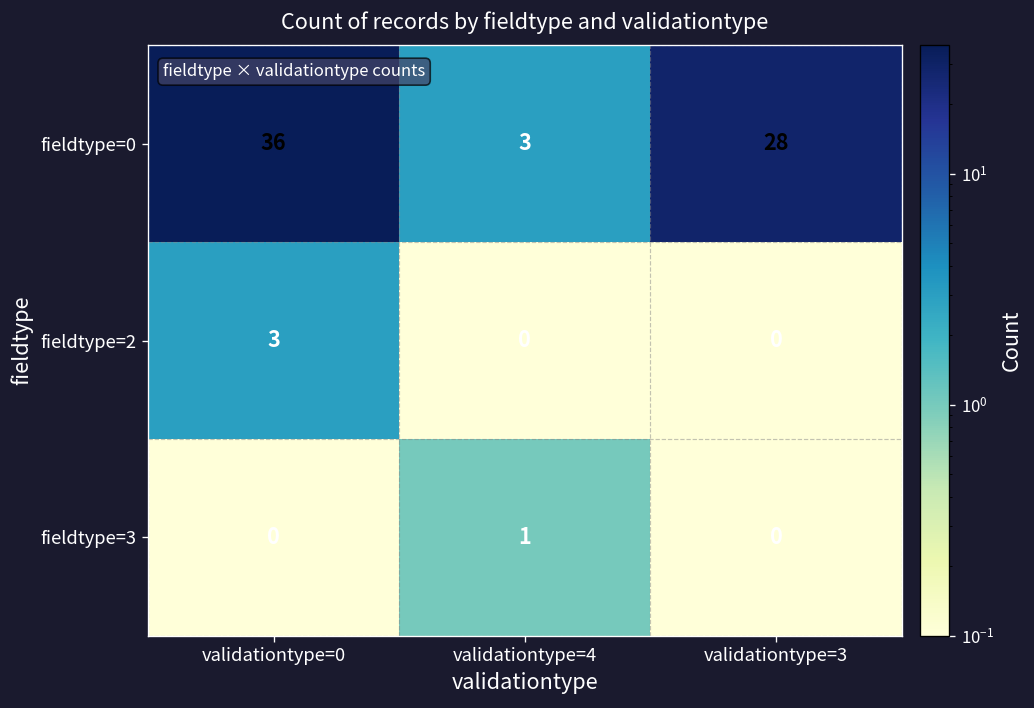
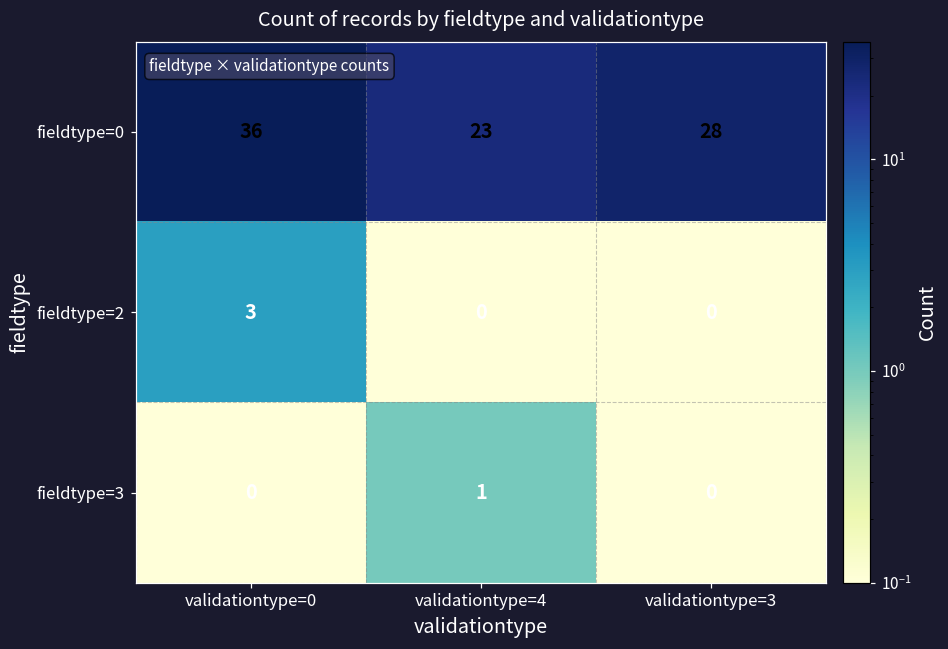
fieldtype=0, validationtype=4: 3 -> 23
